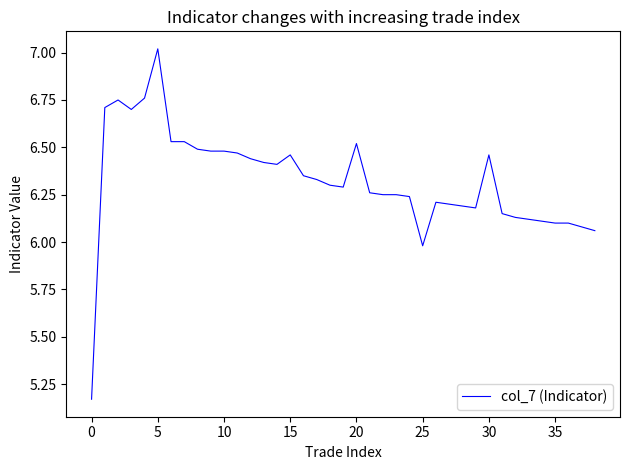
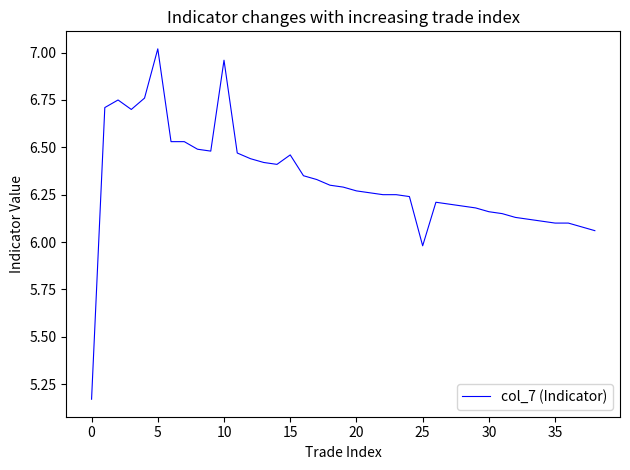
10: 6.48 -> 6.96
20: 6.52 -> 6.27
30: 6.46 -> 6.16
